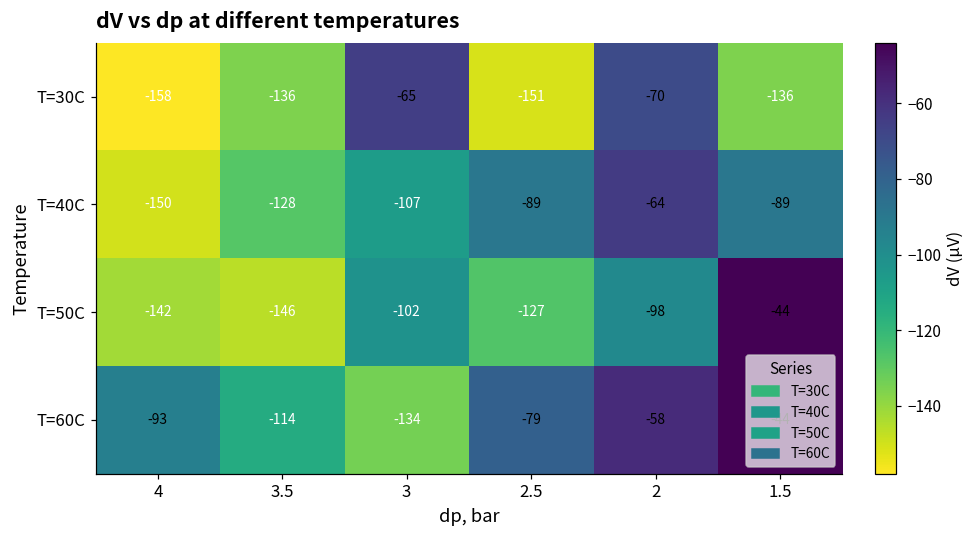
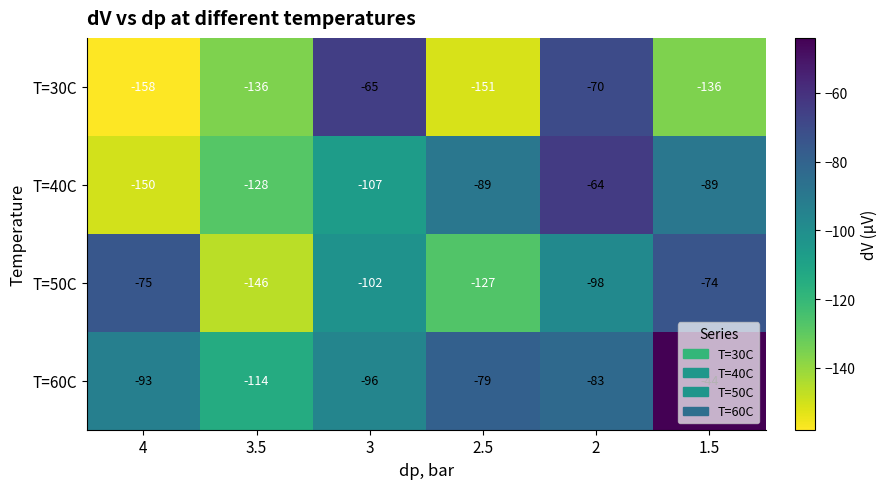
T=50C, 4: -142 -> -75
T=50C, 1.5: -44 -> -74
T=60C, 3: -134 -> -96
T=60C, 2: -58 -> -83
